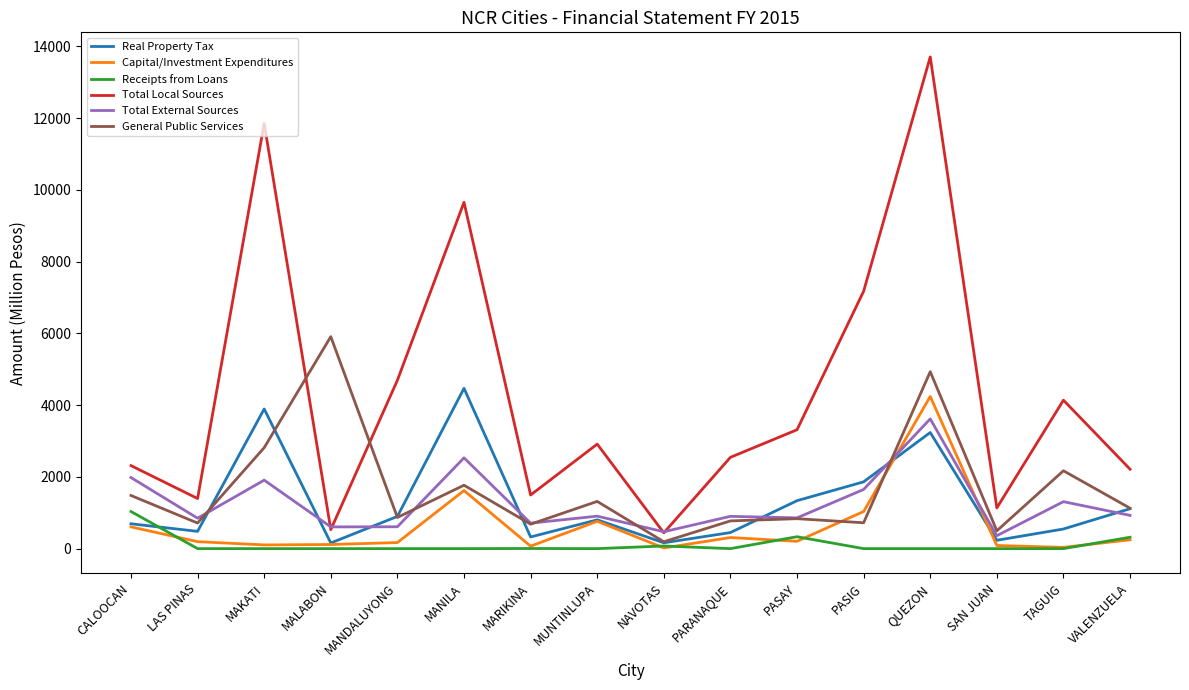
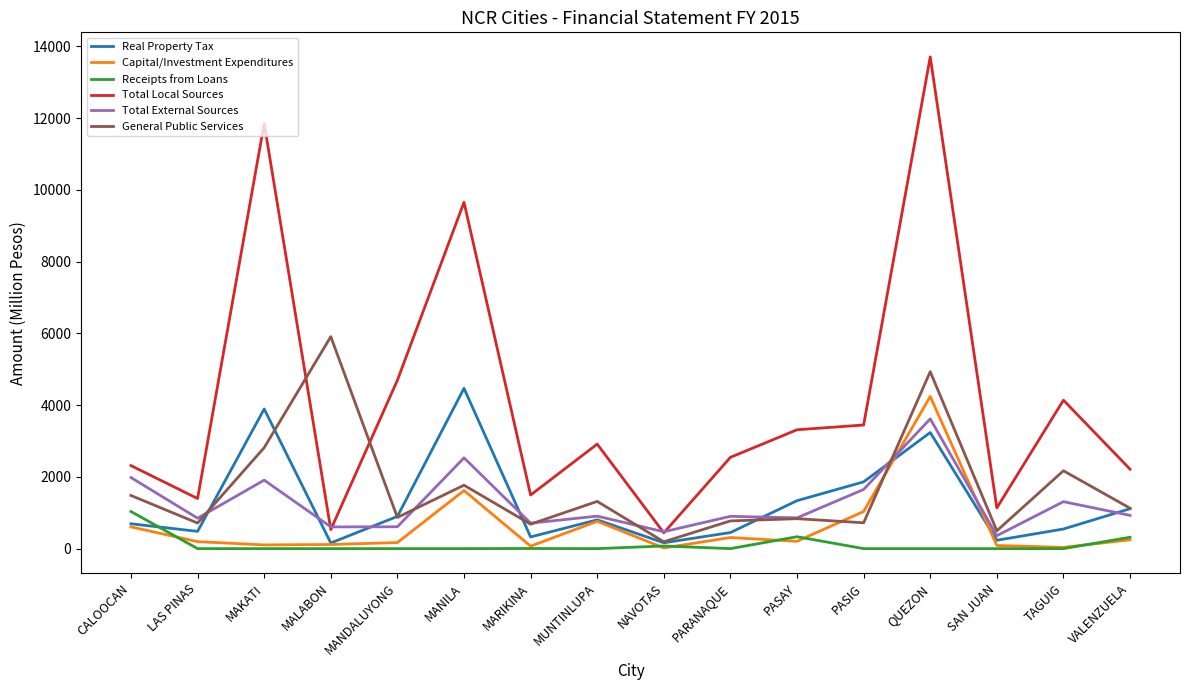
Total Local Sources, PASIG: 7200 -> 3400
